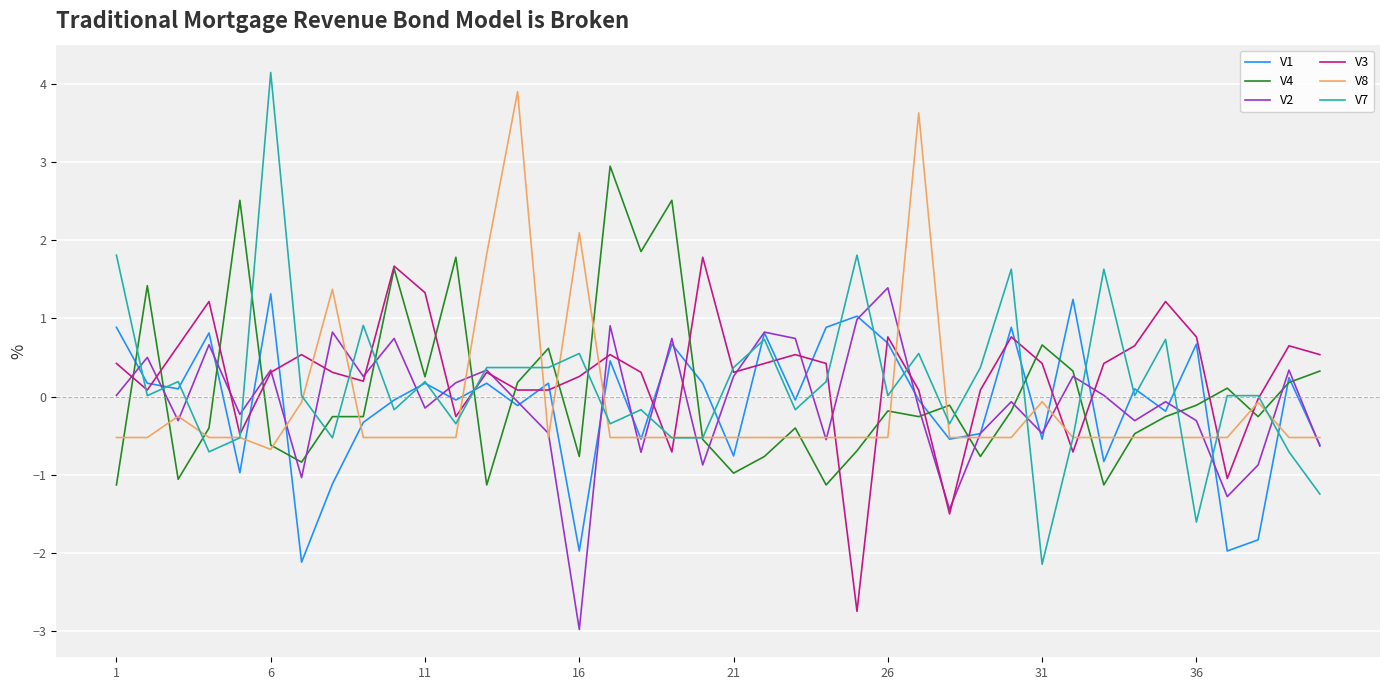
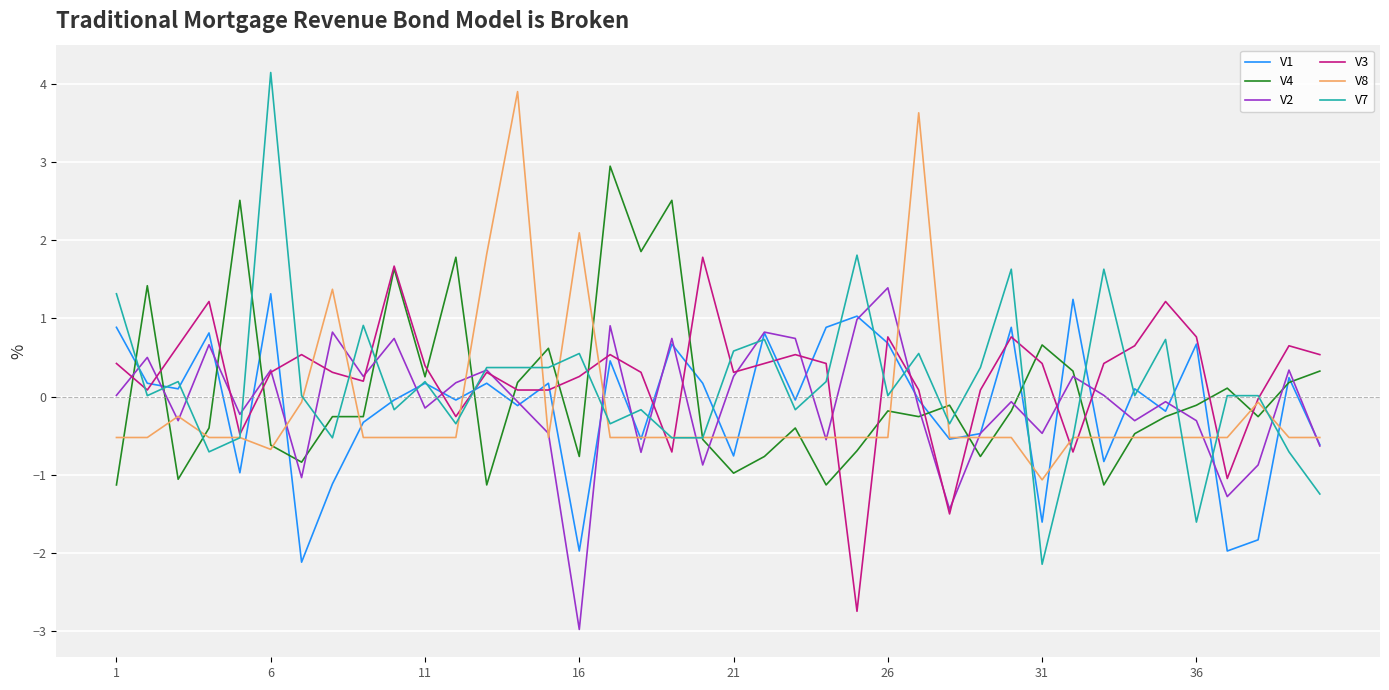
V7, 1: 1.8 -> 1.3
V3, 11: 1.3 -> 0.4
V7, 21: 0.4 -> 0.6
V1, 31: -0.5 -> -1.6
V8, 31: -0.1 -> -1.1
